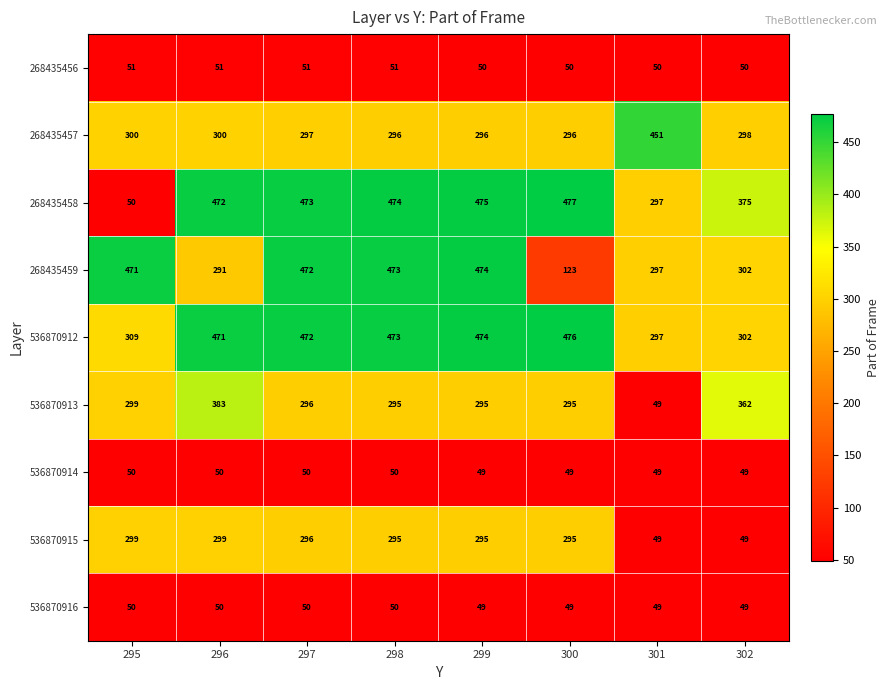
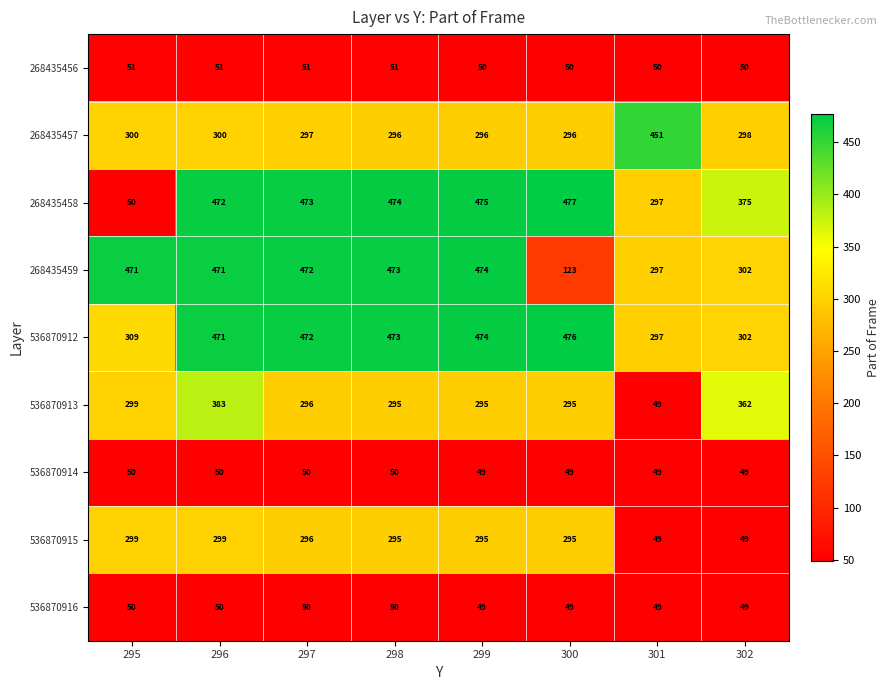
268435459, 296: 291 -> 471
